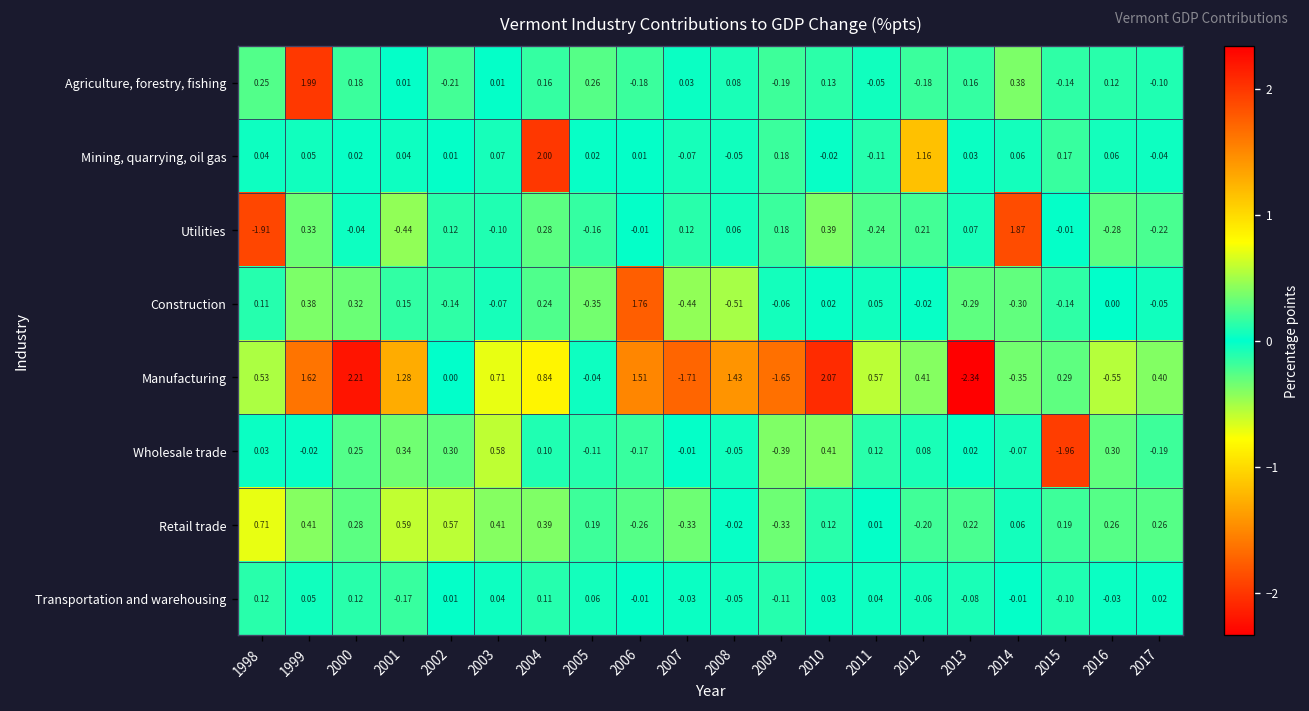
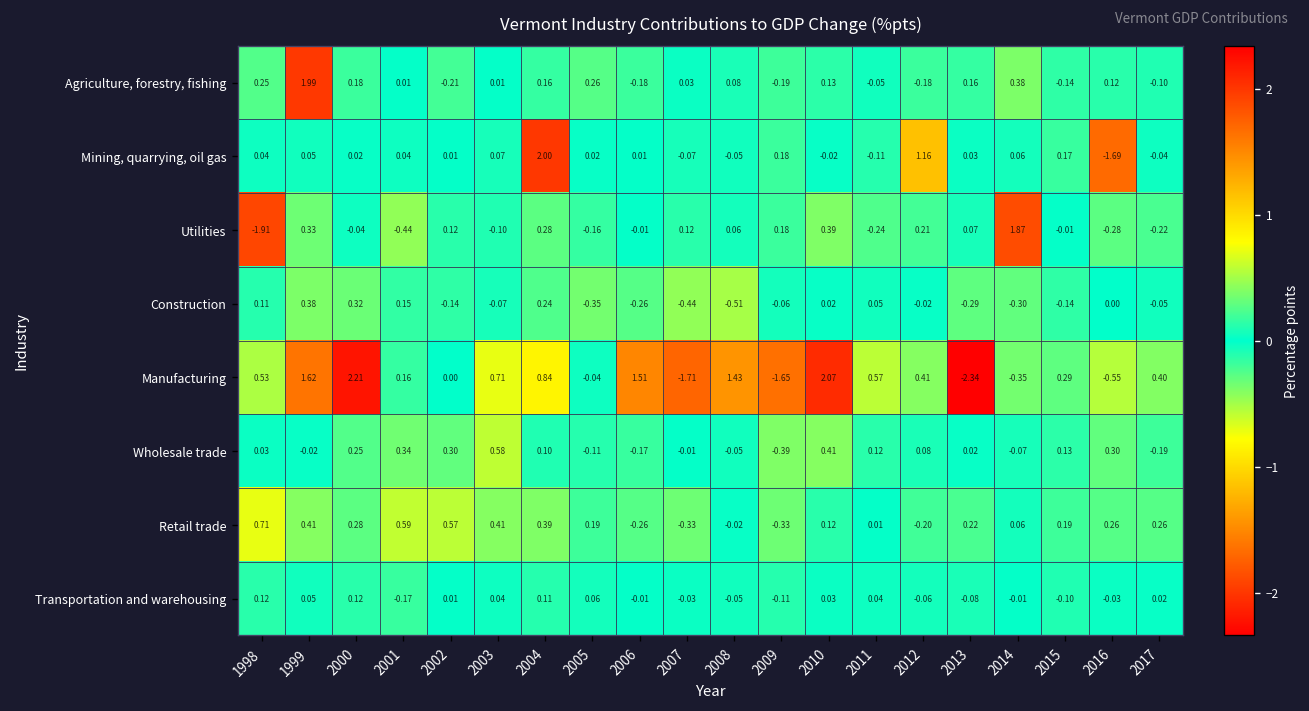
Mining, quarrying, oil gas, 2016: 0.06 -> -1.69
Construction, 2006: 1.76 -> -0.26
Manufacturing, 2001: 1.28 -> 0.16
Wholesale trade, 2015: -1.96 -> 0.13
